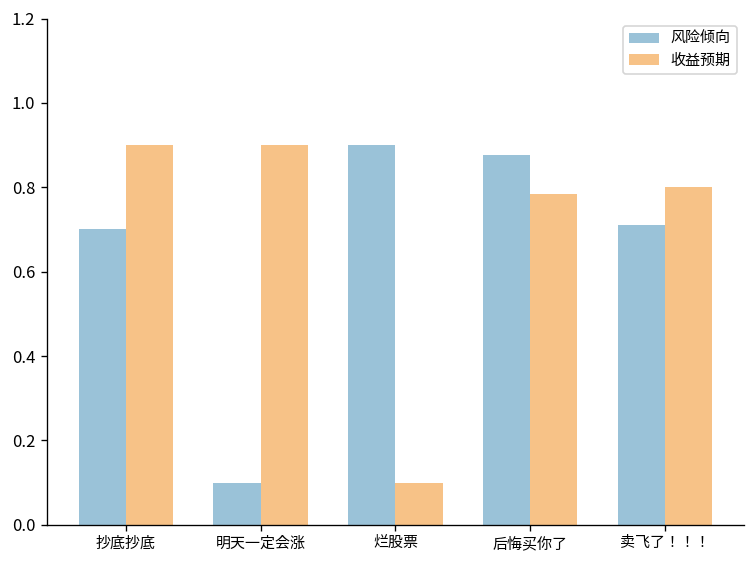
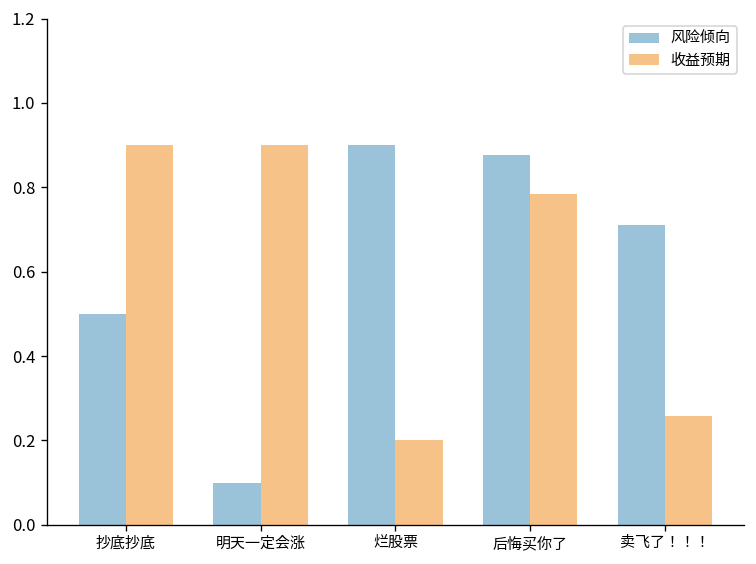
风险倾向, 抄底抄底: 0.7 -> 0.5
收益预期, 烂股票: 0.1 -> 0.2
收益预期, 卖飞了！！！: 0.80 -> 0.26
